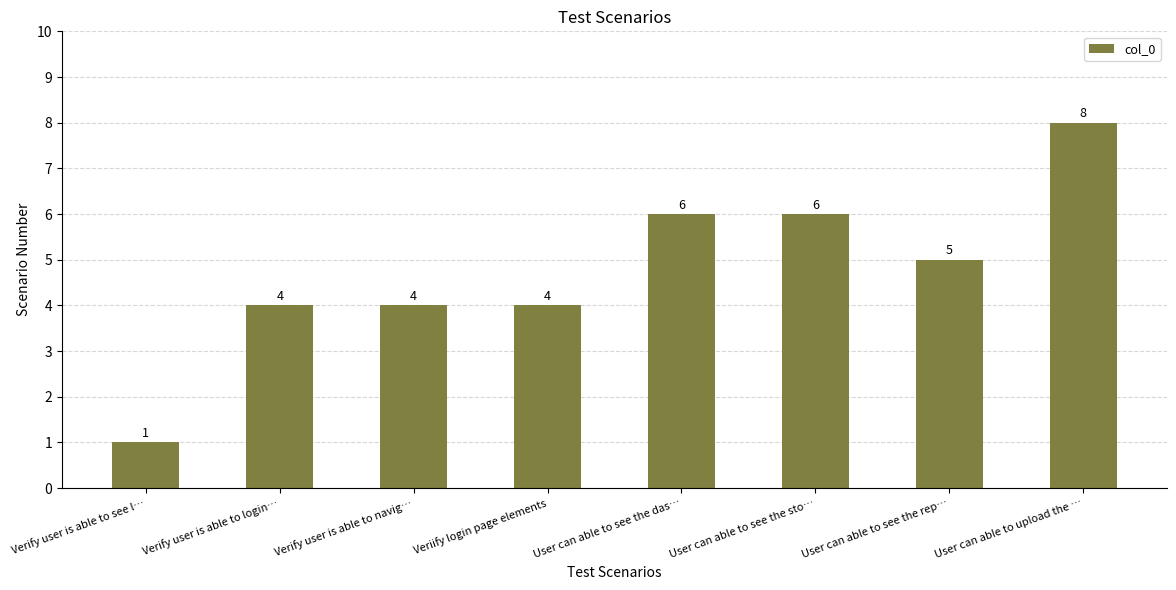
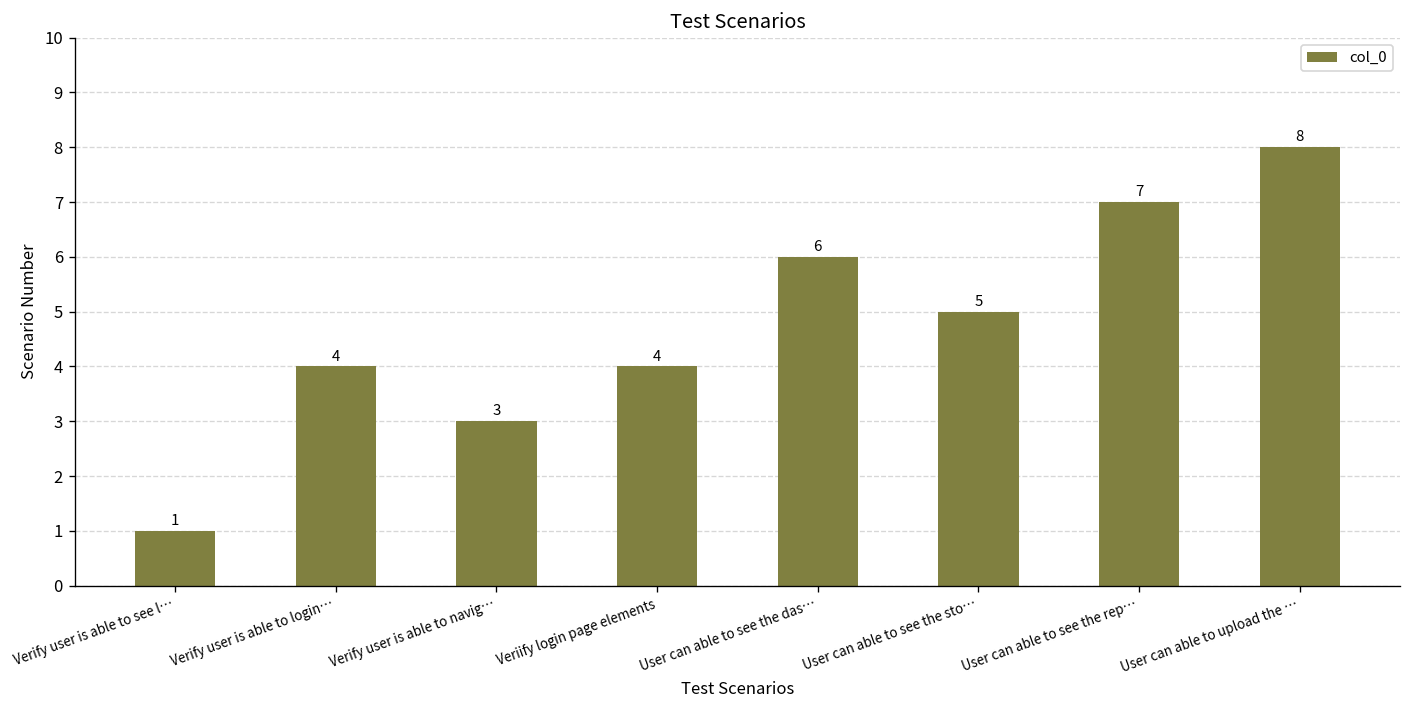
Verify user is able to navig…: 4 -> 3
User can able to see the sto…: 6 -> 5
User can able to see the rep…: 5 -> 7
